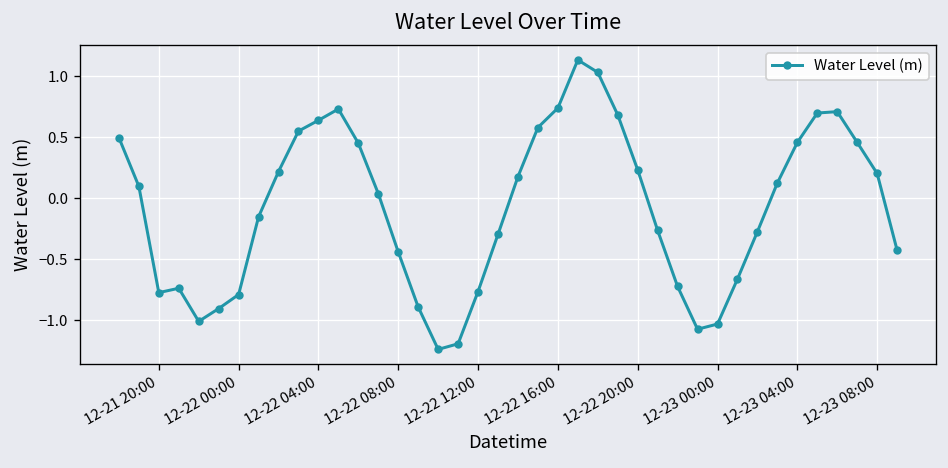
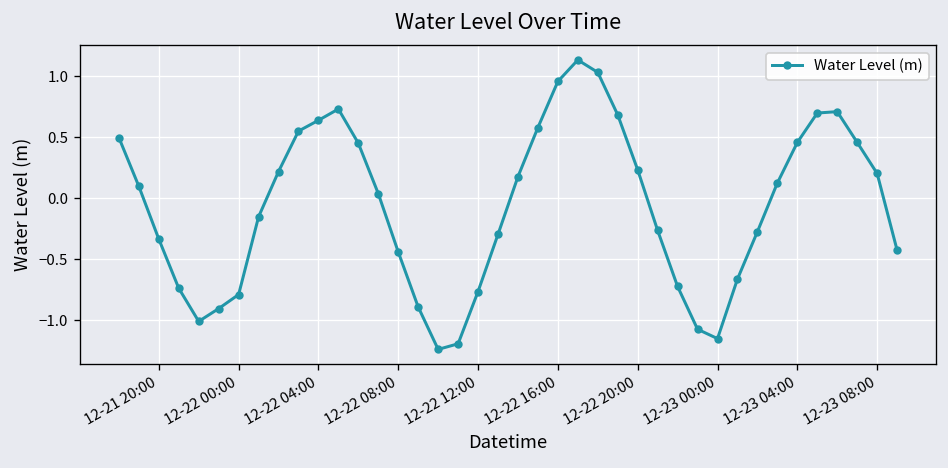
12-21 20:00: -0.77 -> -0.33
12-22 16:00: 0.74 -> 0.96
12-23 00:00: -1.03 -> -1.15
